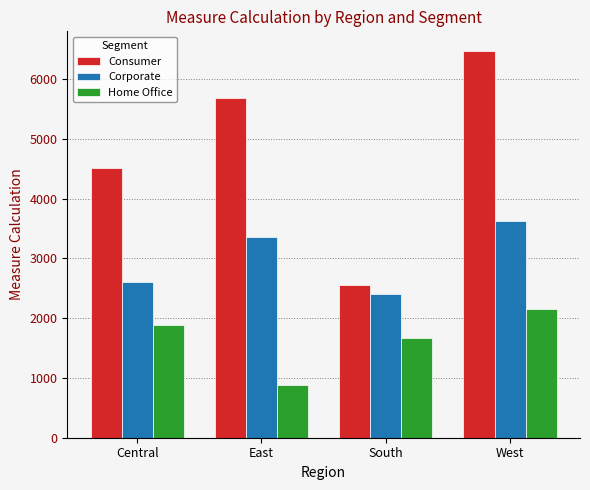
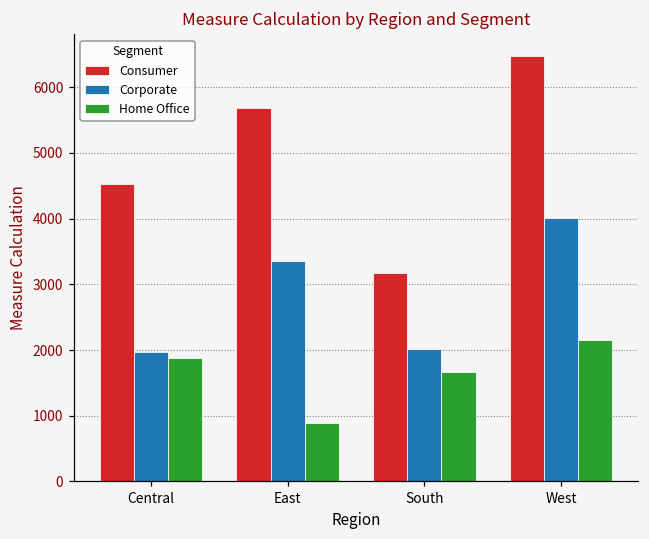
Corporate, Central: 2600 -> 2000
Consumer, South: 2600 -> 3200
Corporate, South: 2400 -> 2000
Corporate, West: 3600 -> 4000
